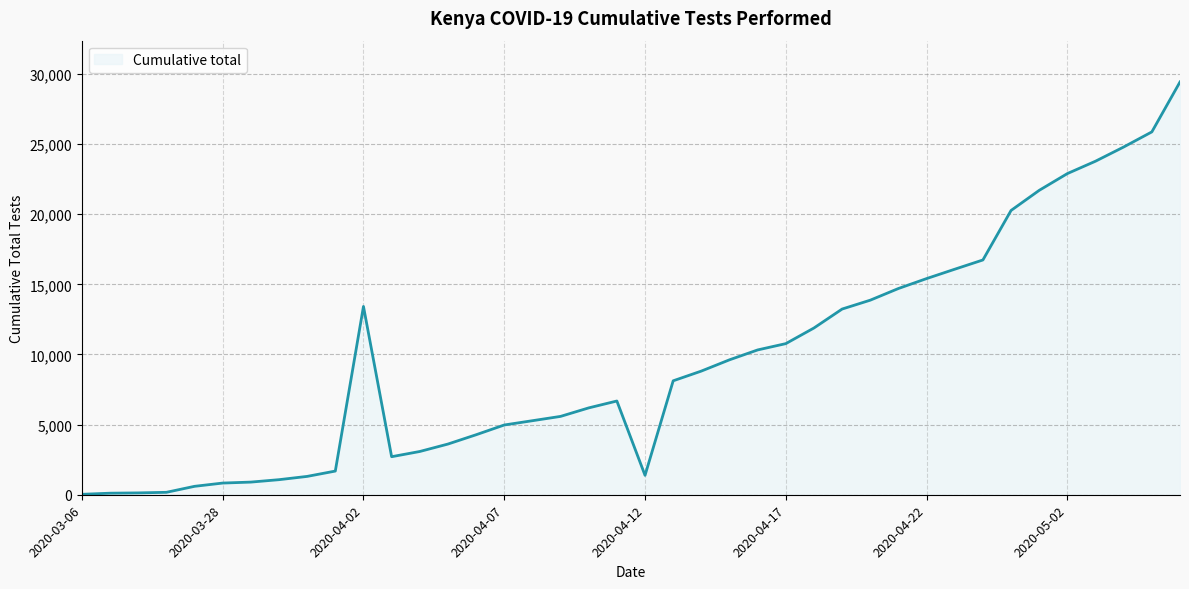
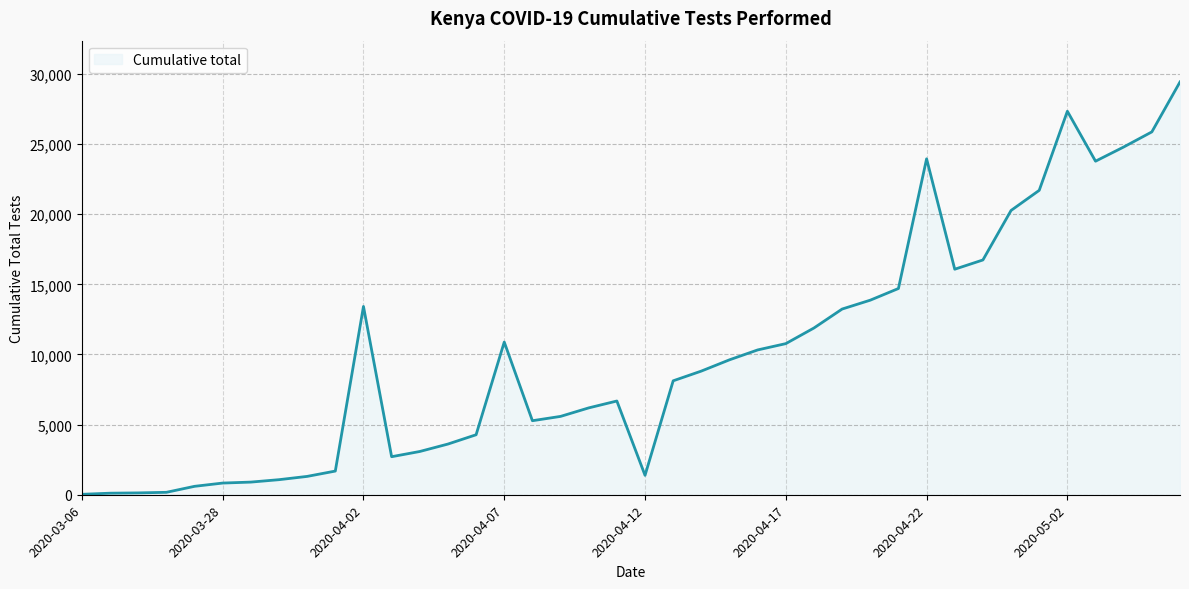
2020-04-07: 5,000 -> 10,900
2020-04-22: 15,400 -> 23,900
2020-05-02: 22,900 -> 27,300
